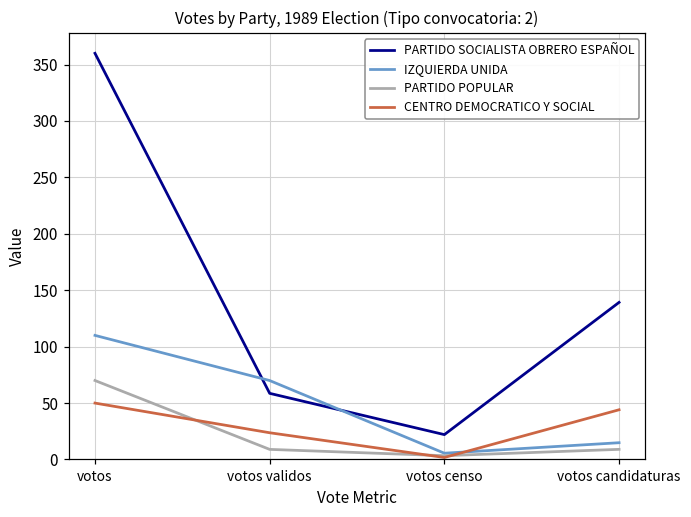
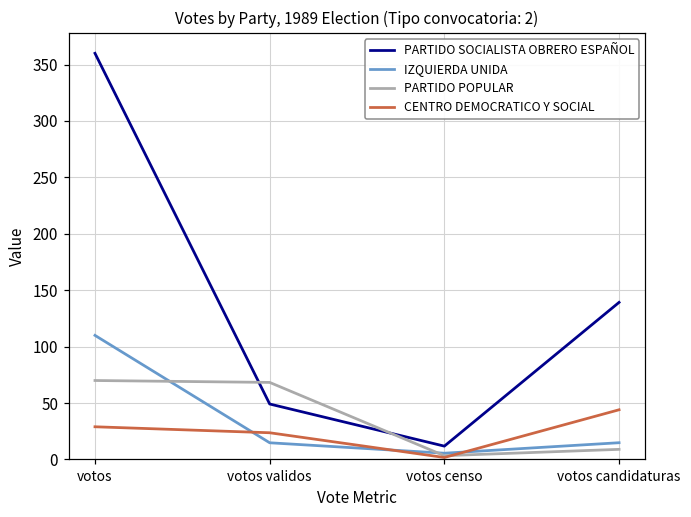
CENTRO DEMOCRATICO Y SOCIAL, votos: 50 -> 29
PARTIDO SOCIALISTA OBRERO ESPAÑOL, votos validos: 59 -> 49
IZQUIERDA UNIDA, votos validos: 70 -> 15
PARTIDO POPULAR, votos validos: 9 -> 68
PARTIDO SOCIALISTA OBRERO ESPAÑOL, votos censo: 22 -> 12
